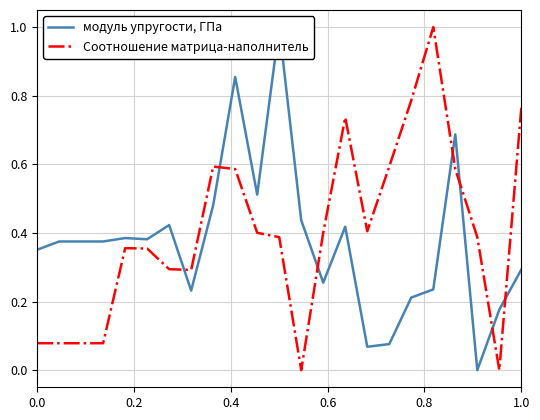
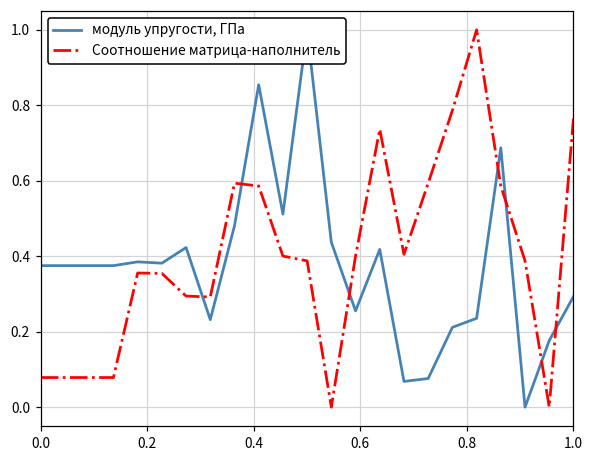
модуль упругости, ГПа, 0.0: 0.35 -> 0.38
